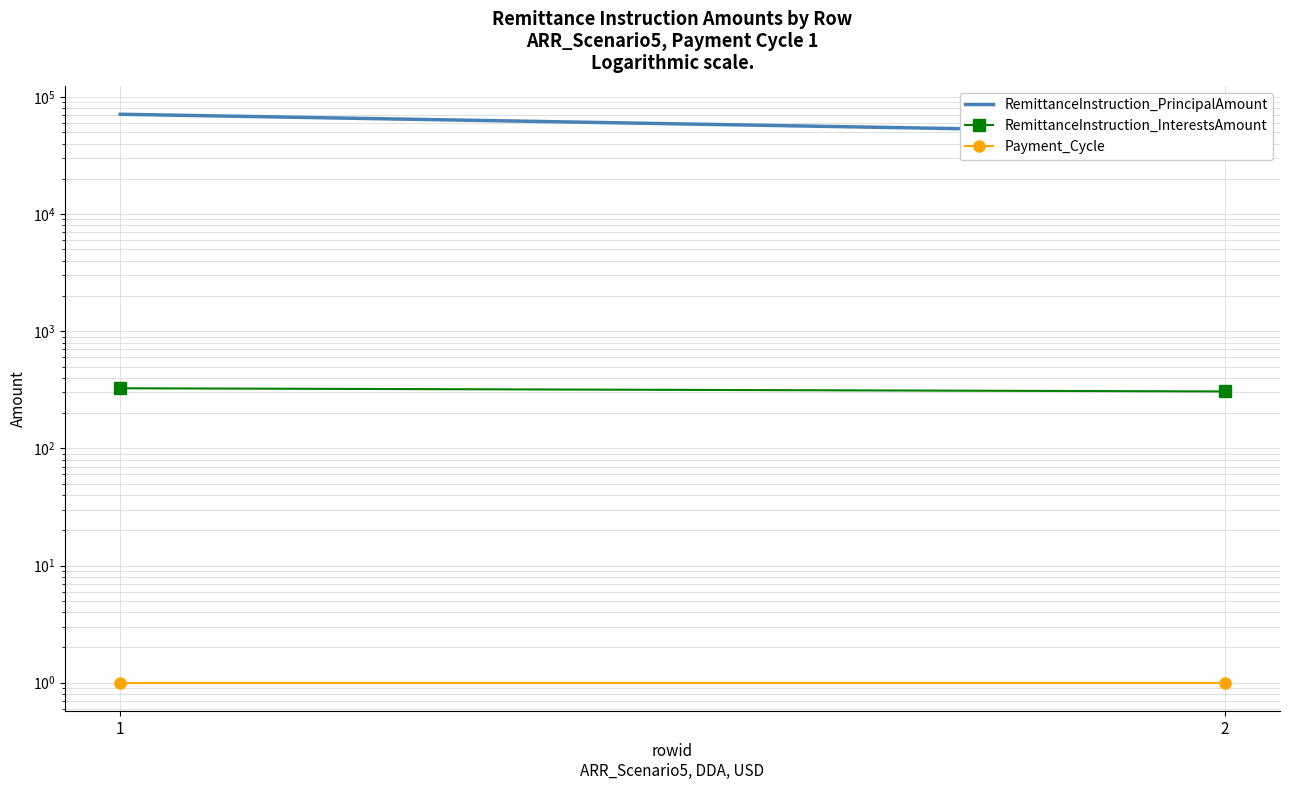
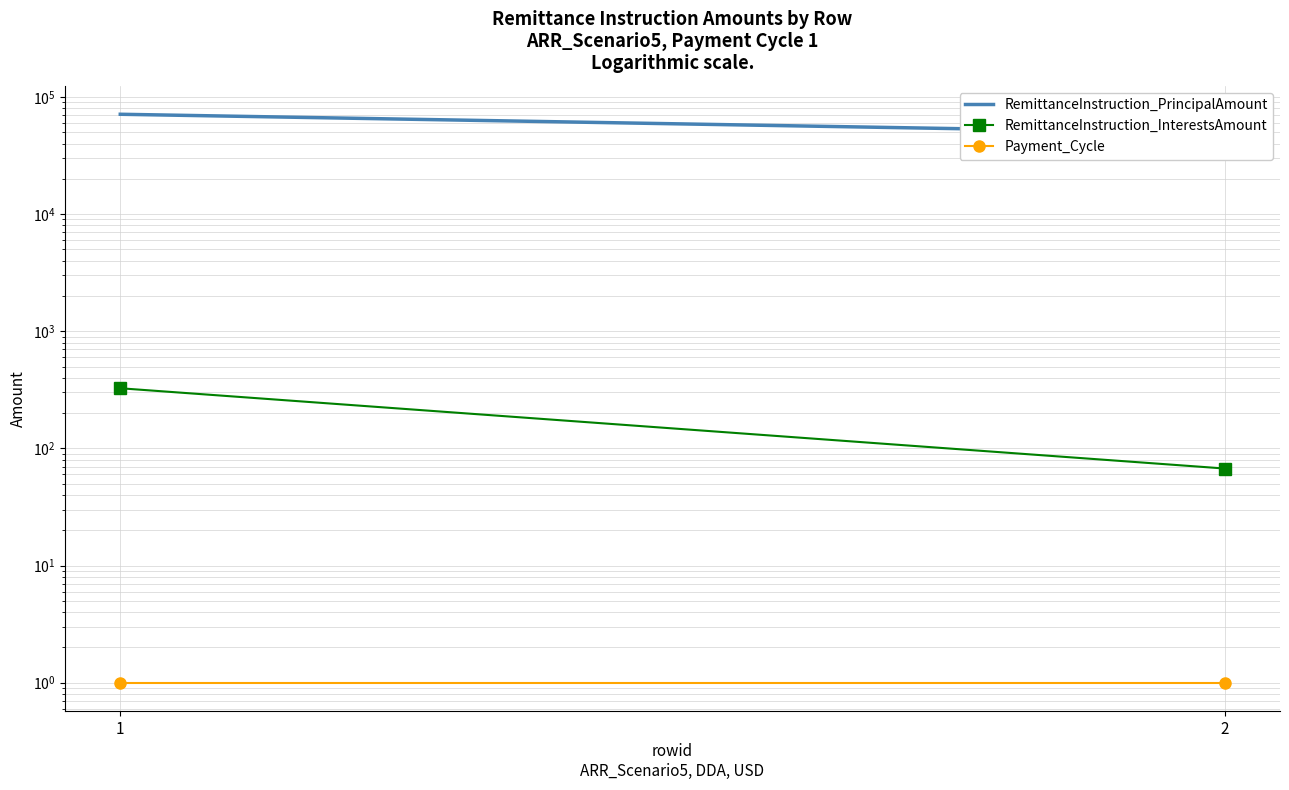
RemittanceInstruction_InterestsAmount, 2: 310 -> 70
